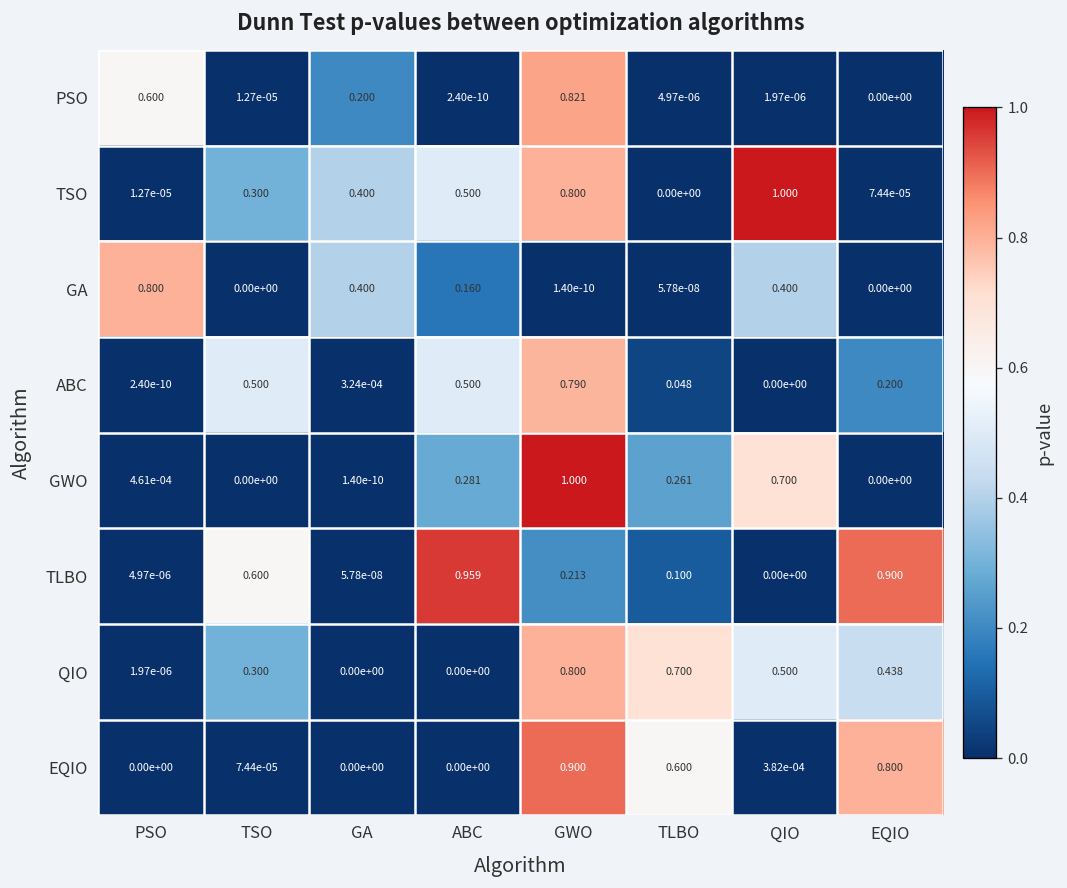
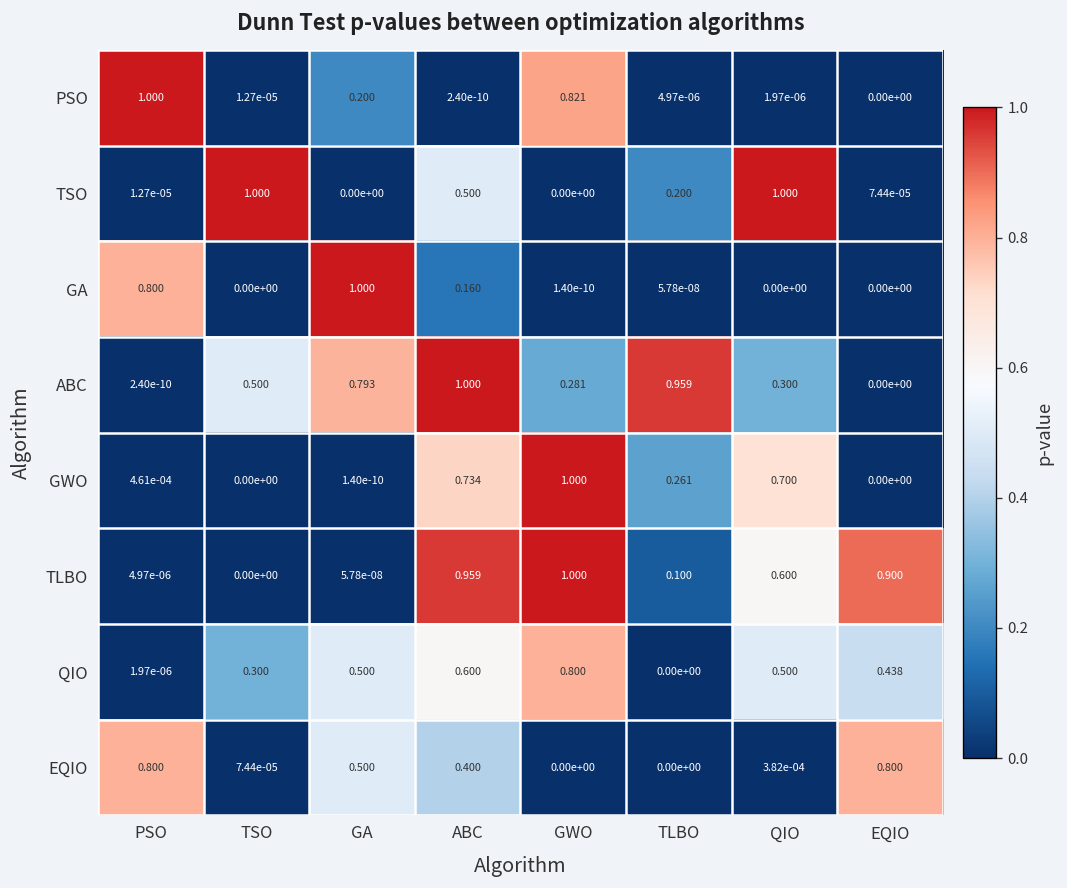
PSO, PSO: 0.600 -> 1.000
TSO, TSO: 0.300 -> 1.000
TSO, GA: 0.400 -> 0.00e+00
TSO, GWO: 0.800 -> 0.00e+00
TSO, TLBO: 0.00e+00 -> 0.200
GA, GA: 0.400 -> 1.000
GA, QIO: 0.400 -> 0.00e+00
ABC, GA: 3.24e-04 -> 0.793
ABC, ABC: 0.500 -> 1.000
ABC, GWO: 0.790 -> 0.281
ABC, TLBO: 0.048 -> 0.959
ABC, QIO: 0.00e+00 -> 0.300
ABC, EQIO: 0.200 -> 0.00e+00
GWO, ABC: 0.281 -> 0.734
TLBO, TSO: 0.600 -> 0.00e+00
TLBO, GWO: 0.213 -> 1.000
TLBO, QIO: 0.00e+00 -> 0.600
QIO, GA: 0.00e+00 -> 0.500
QIO, ABC: 0.00e+00 -> 0.600
QIO, TLBO: 0.700 -> 0.00e+00
EQIO, PSO: 0.00e+00 -> 0.800
EQIO, GA: 0.00e+00 -> 0.500
EQIO, ABC: 0.00e+00 -> 0.400
EQIO, GWO: 0.900 -> 0.00e+00
EQIO, TLBO: 0.600 -> 0.00e+00
